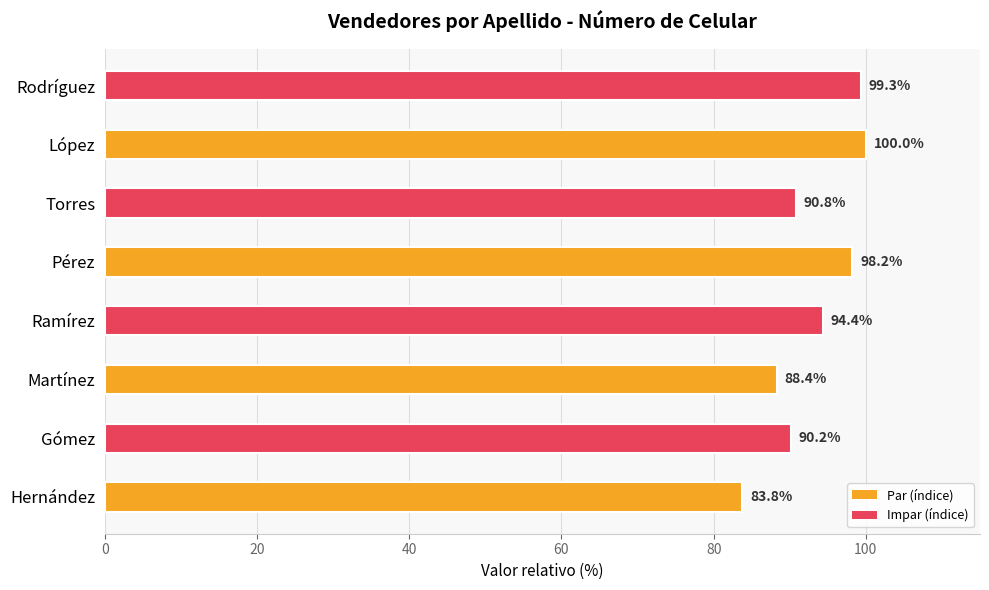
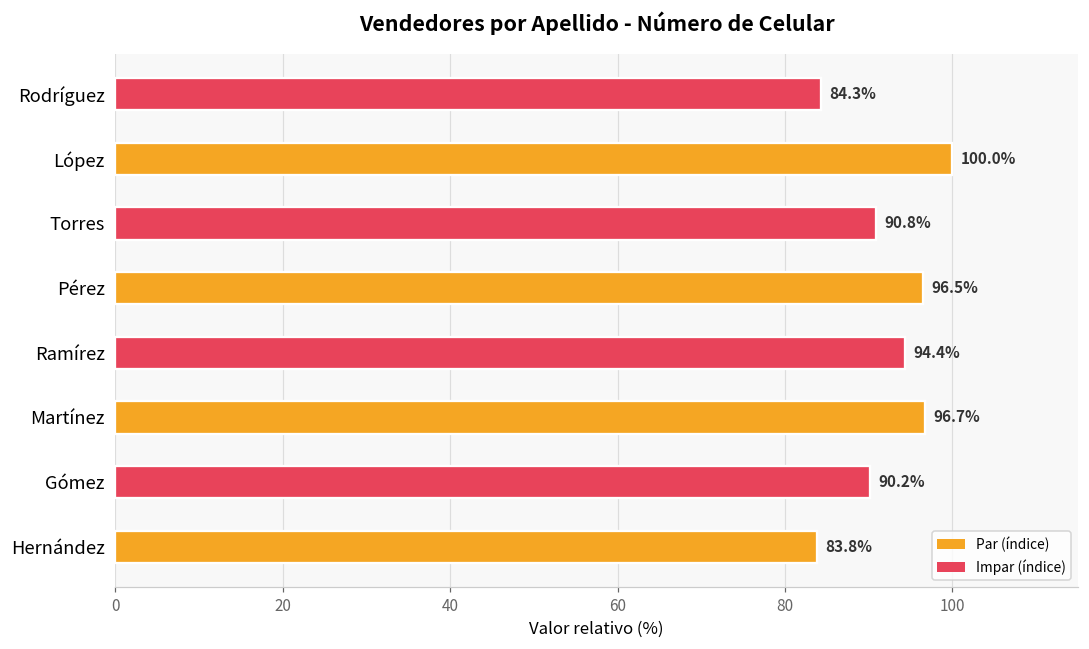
Rodríguez: 99.3% -> 84.3%
Pérez: 98.2% -> 96.5%
Martínez: 88.4% -> 96.7%
